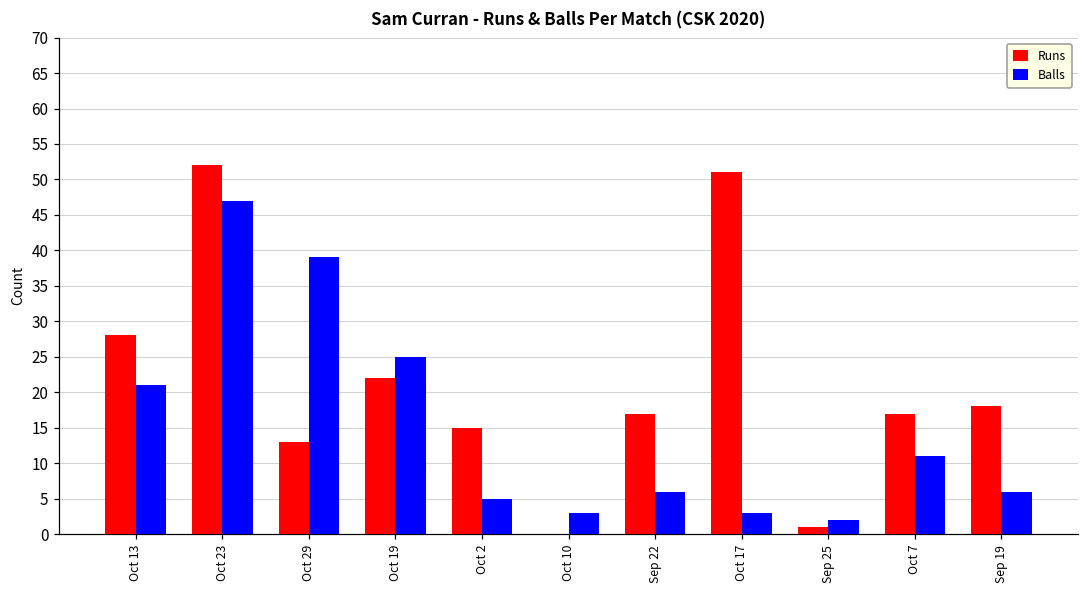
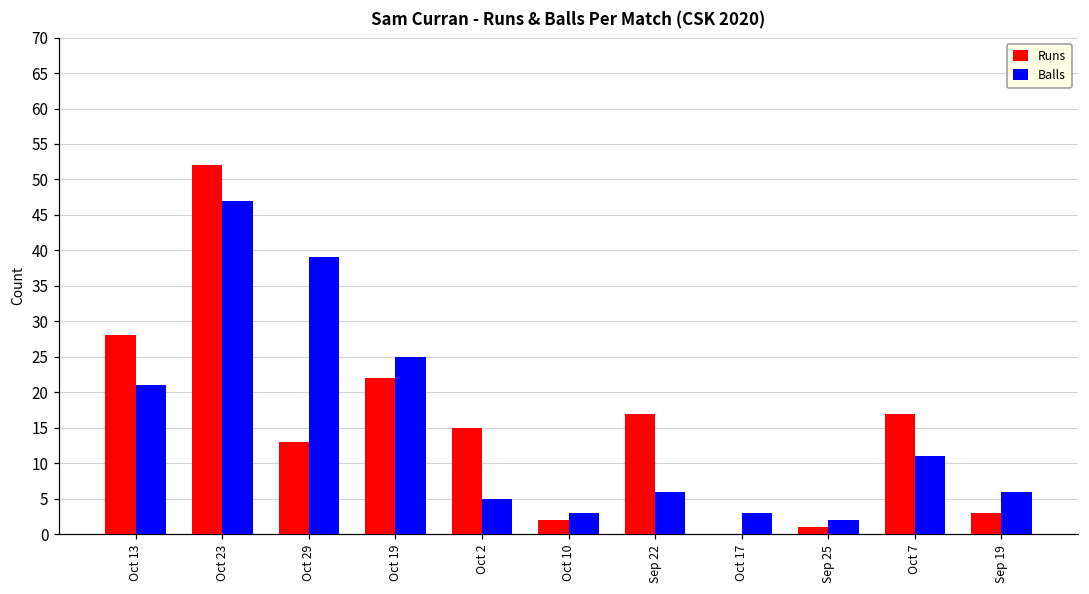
Runs, Oct 10: 0 -> 2
Runs, Oct 17: 51 -> 0
Runs, Sep 19: 18 -> 3
